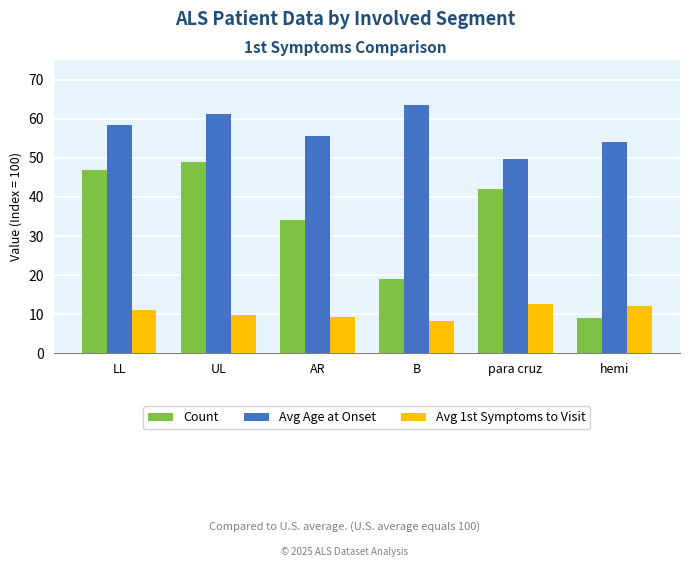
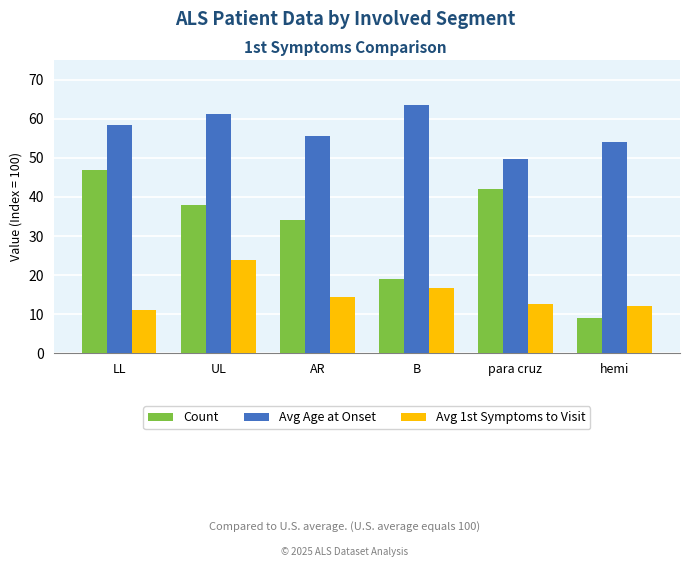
Count, UL: 49 -> 38
Avg 1st Symptoms to Visit, UL: 10 -> 24
Avg 1st Symptoms to Visit, AR: 9 -> 15
Avg 1st Symptoms to Visit, B: 8 -> 17
